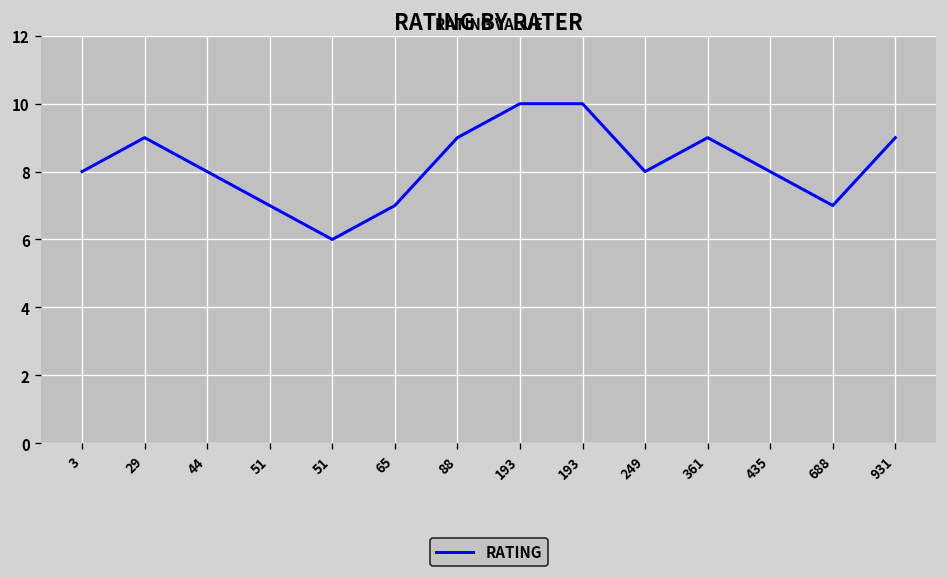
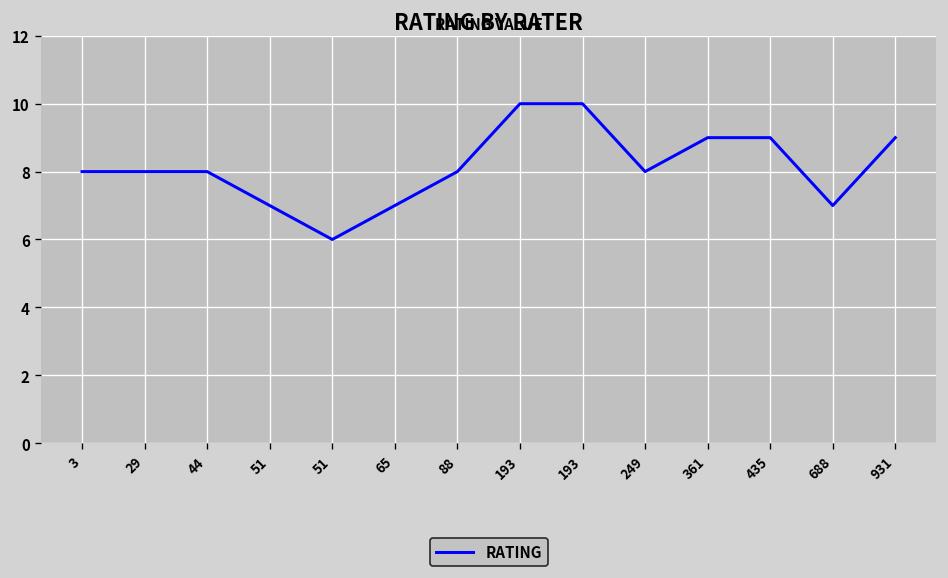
29: 9 -> 8
88: 9 -> 8
435: 8 -> 9
